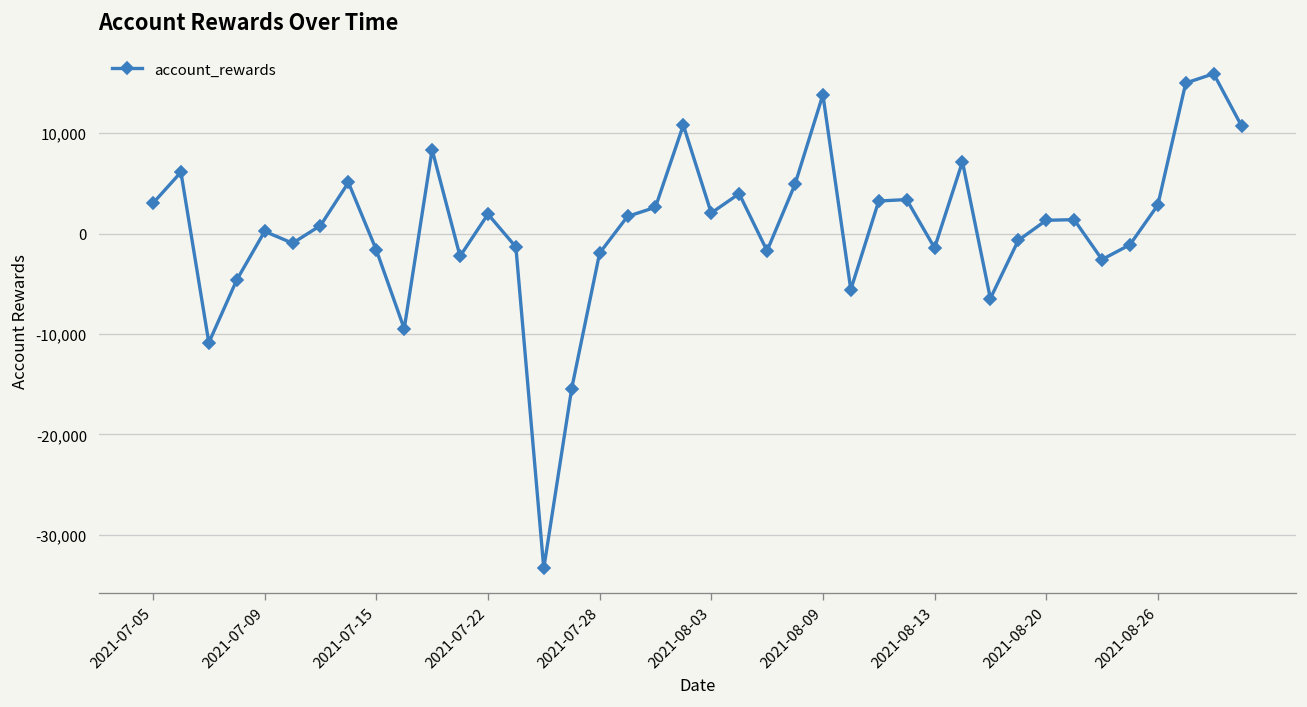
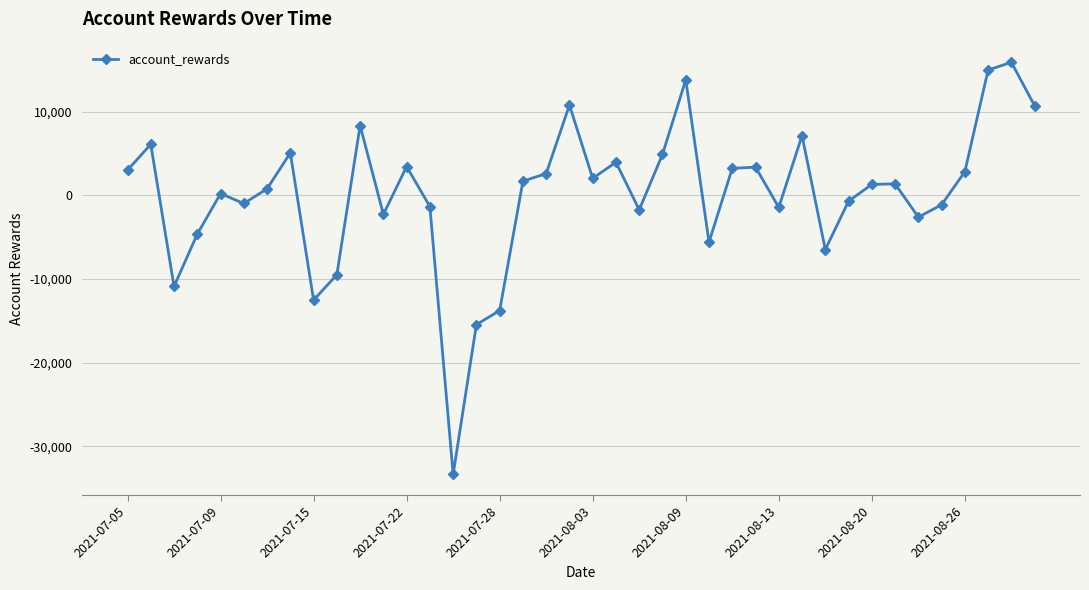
2021-07-15: -2,000 -> -13,000
2021-07-22: 2,000 -> 3,000
2021-07-28: -2,000 -> -14,000
